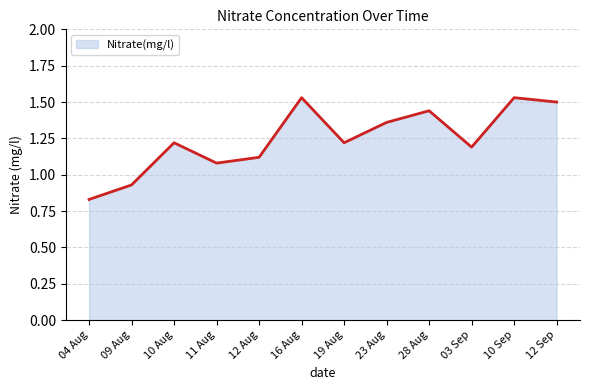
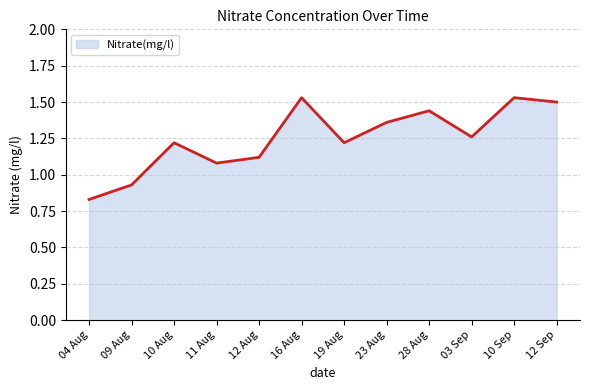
03 Sep: 1.19 -> 1.26
